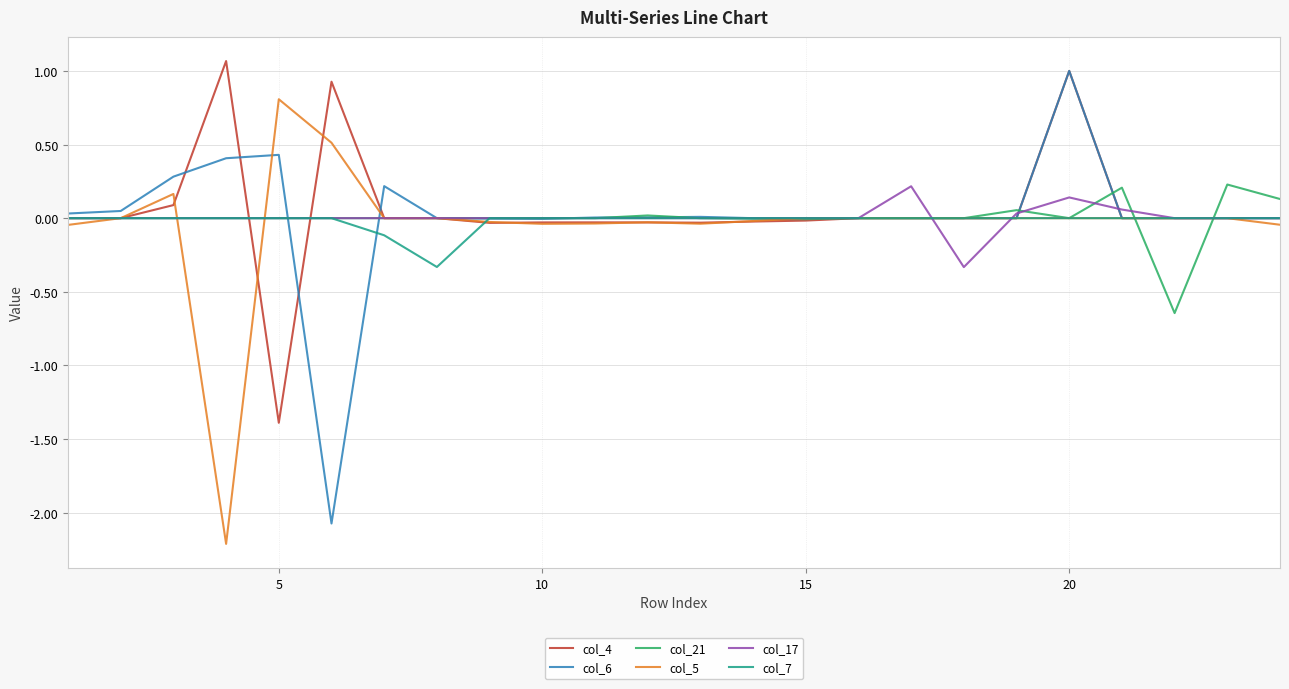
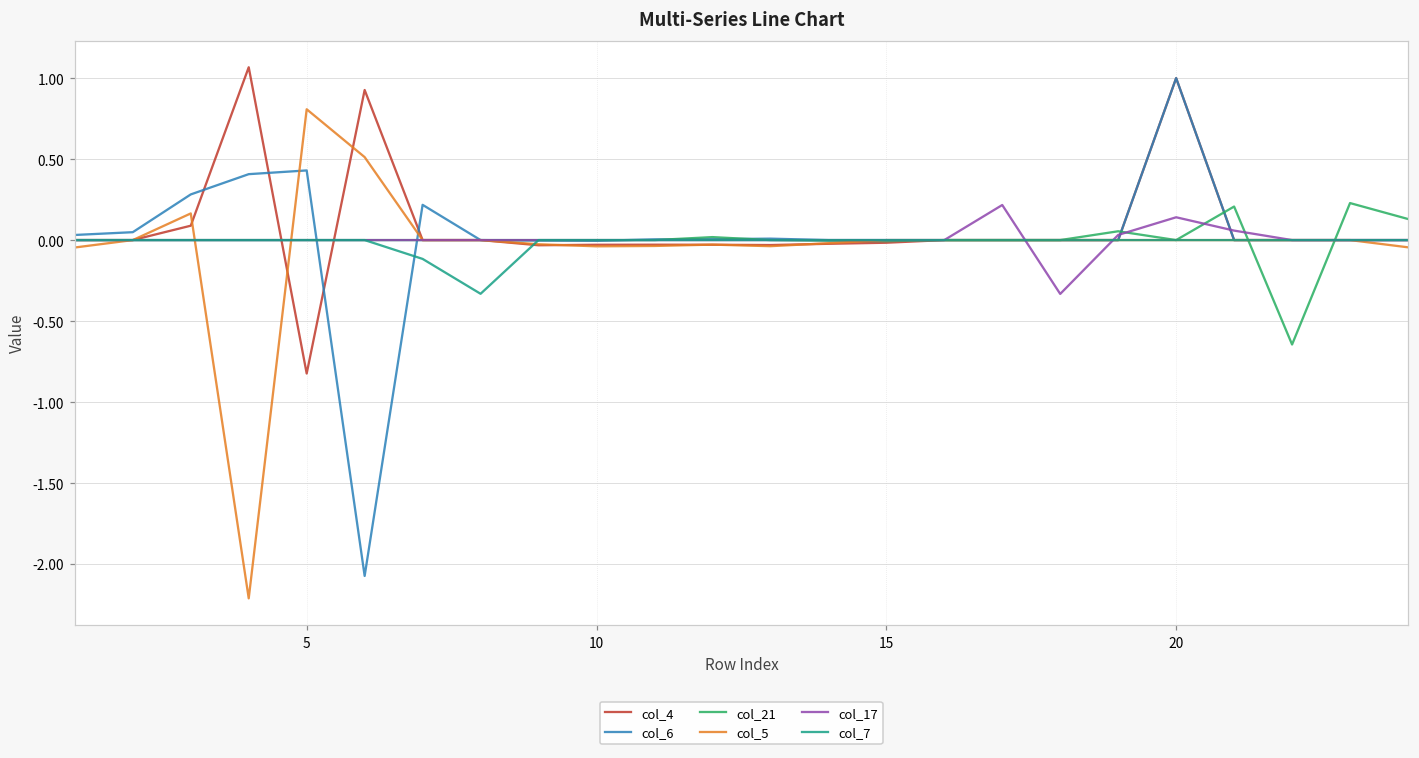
col_4, 5: -1.39 -> -0.82
